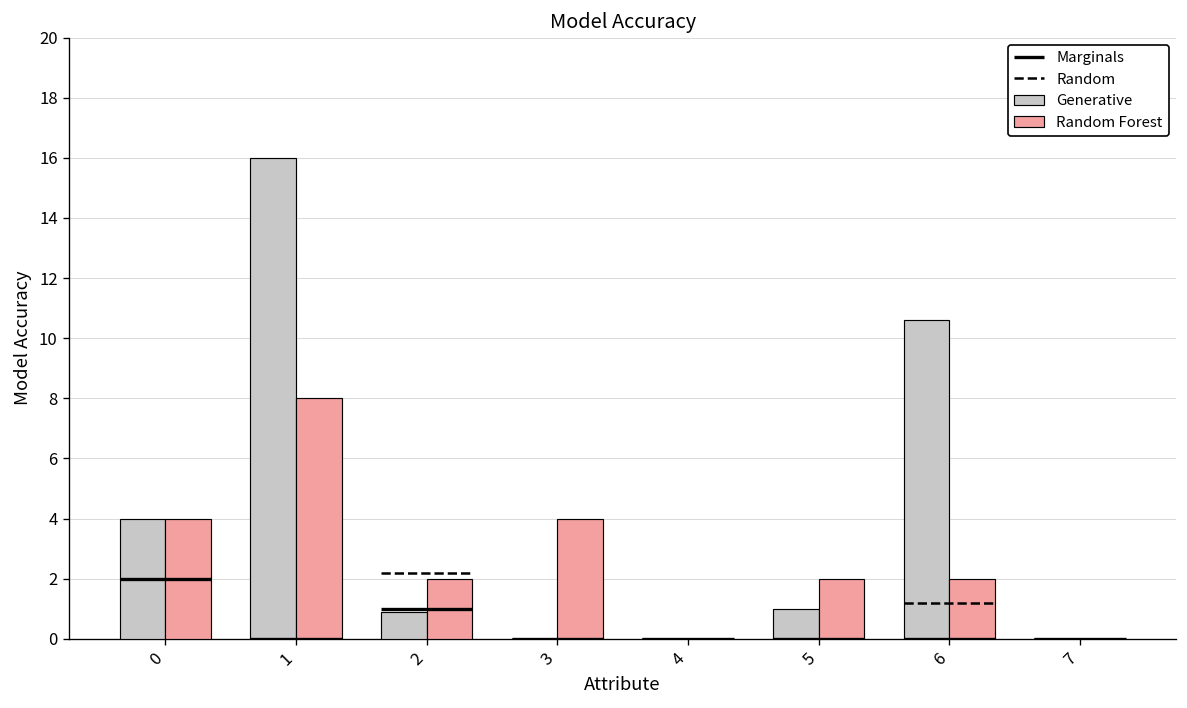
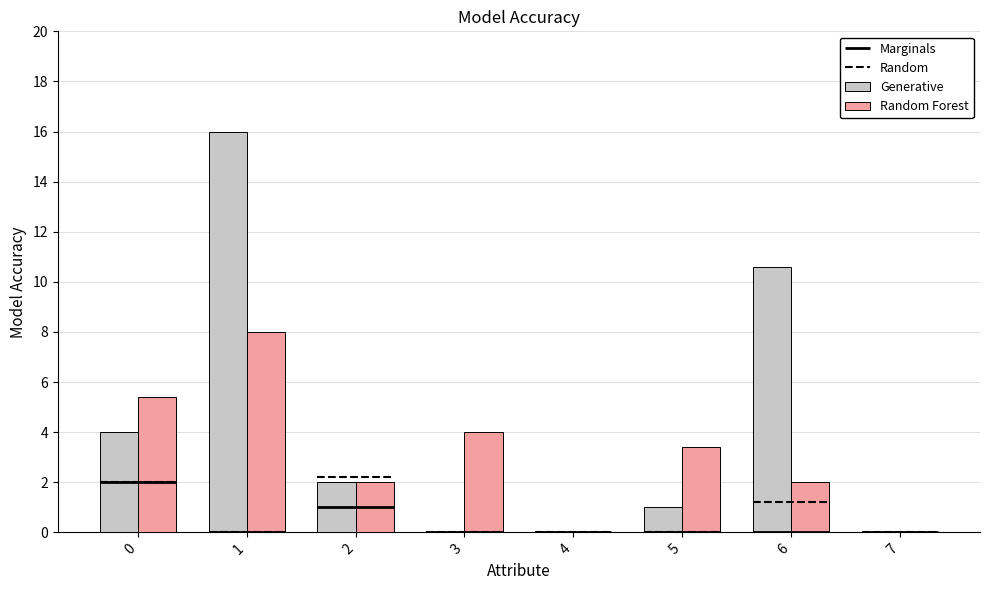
Random Forest, 0: 4.0 -> 5.4
Generative, 2: 0.9 -> 2.0
Random Forest, 5: 2.0 -> 3.4
